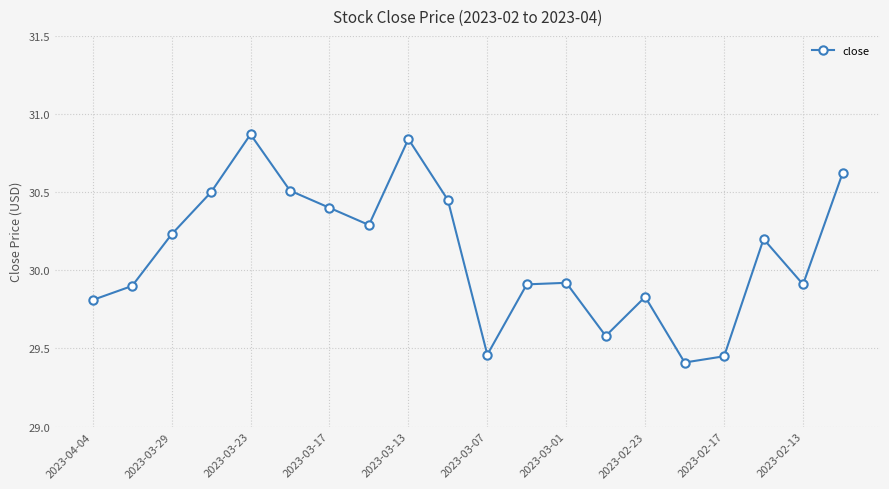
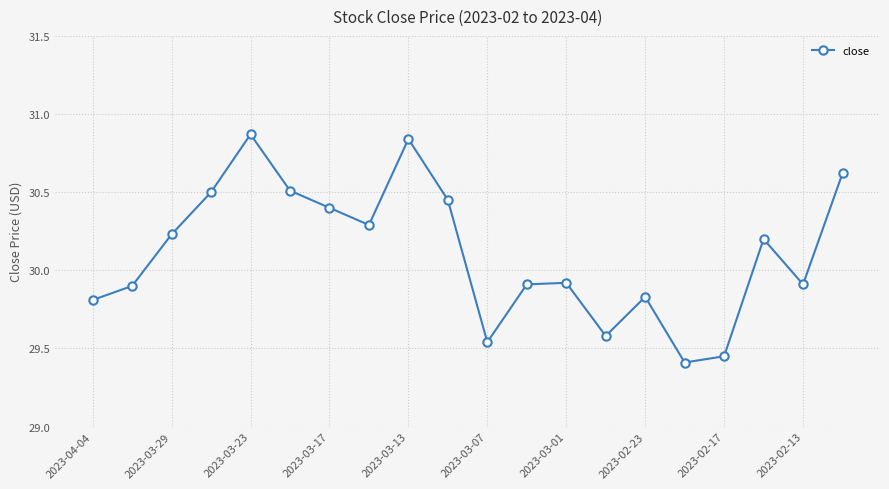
2023-03-07: 29.46 -> 29.54
